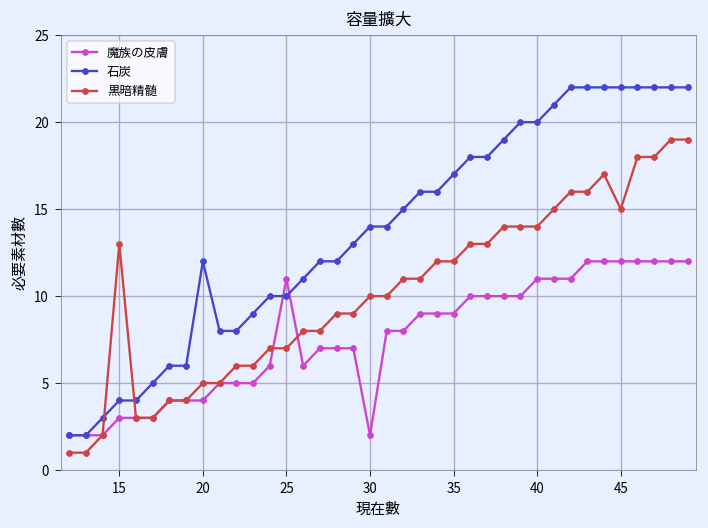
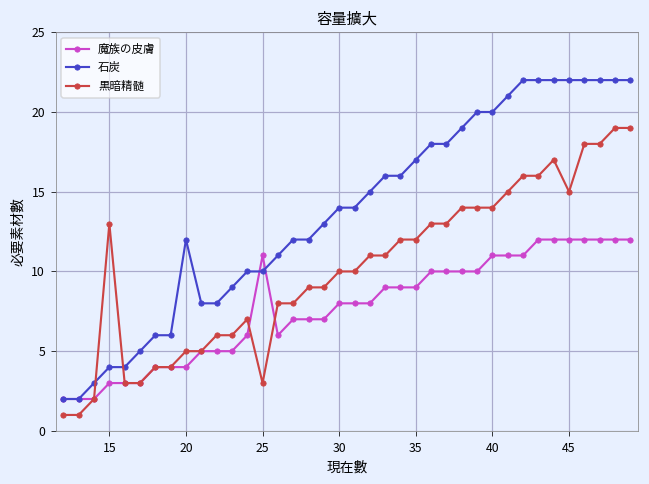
黒暗精髄, 25: 7 -> 3
魔族の皮膚, 30: 2 -> 8
